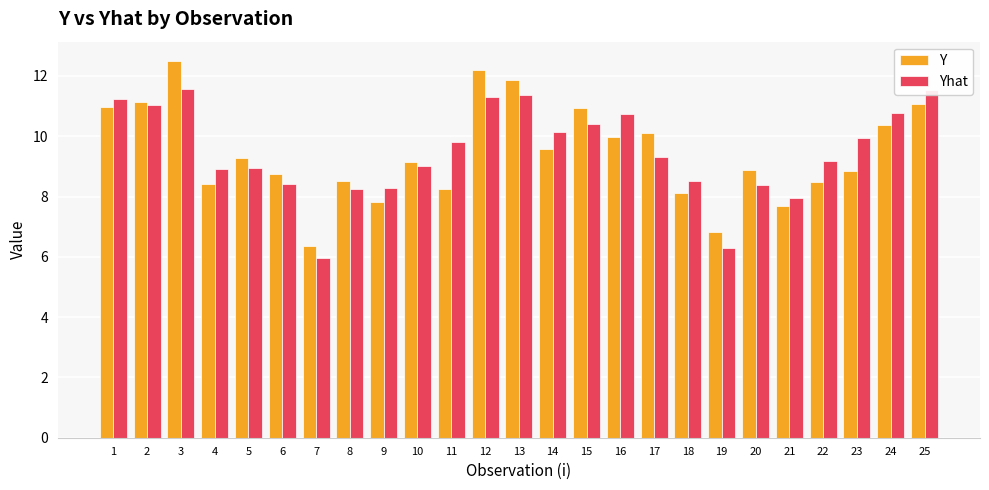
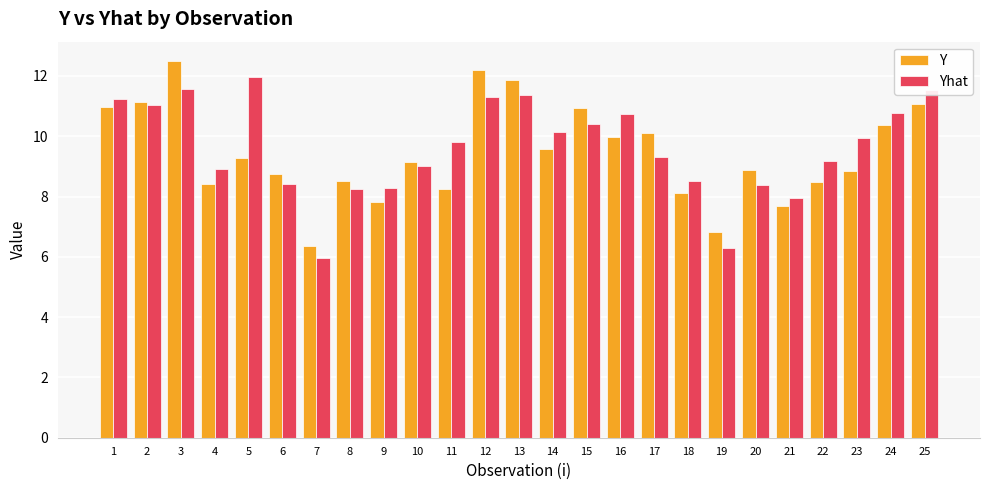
Yhat, 5: 8.9 -> 12.0
